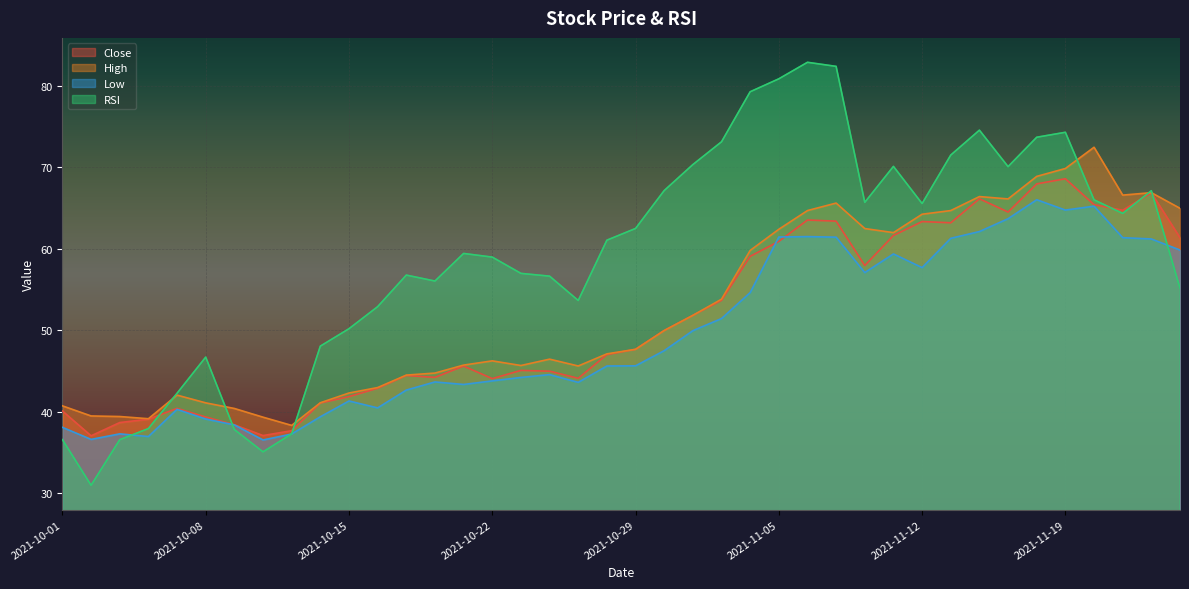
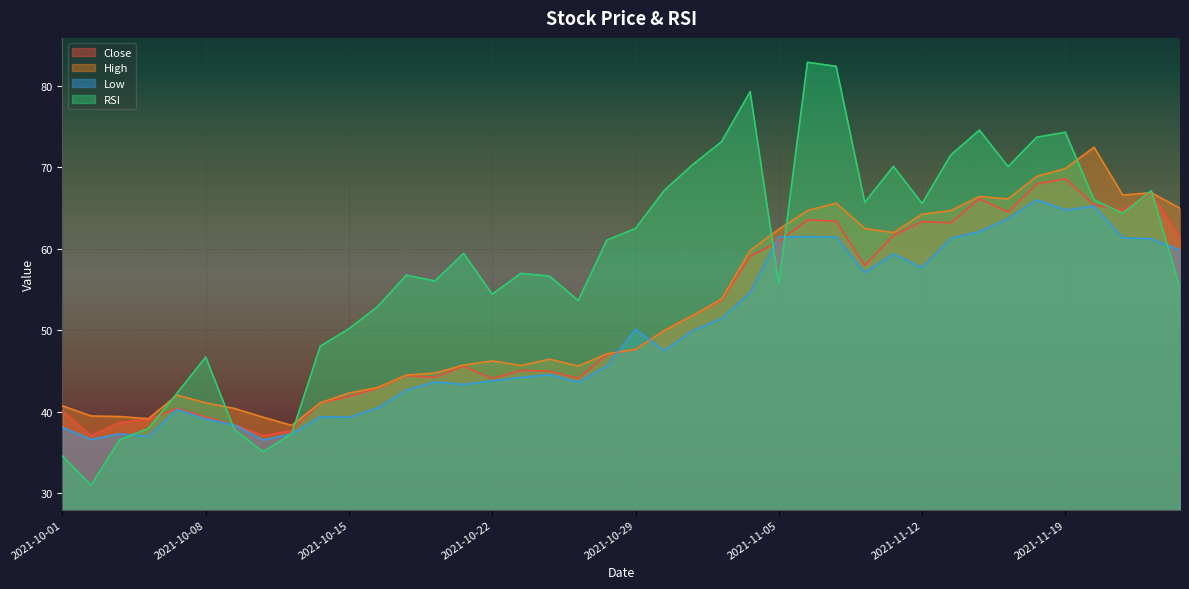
RSI, 2021-10-01: 37 -> 35
Low, 2021-10-15: 41 -> 39
RSI, 2021-10-22: 59 -> 54
Low, 2021-10-29: 46 -> 50
RSI, 2021-11-05: 81 -> 56
